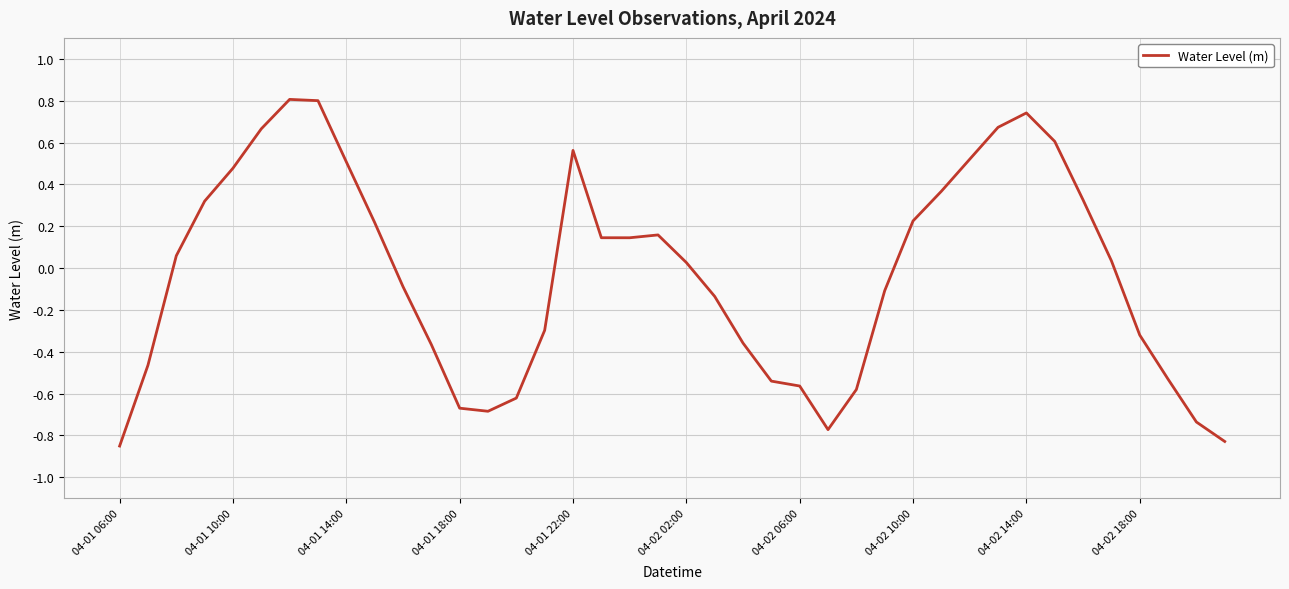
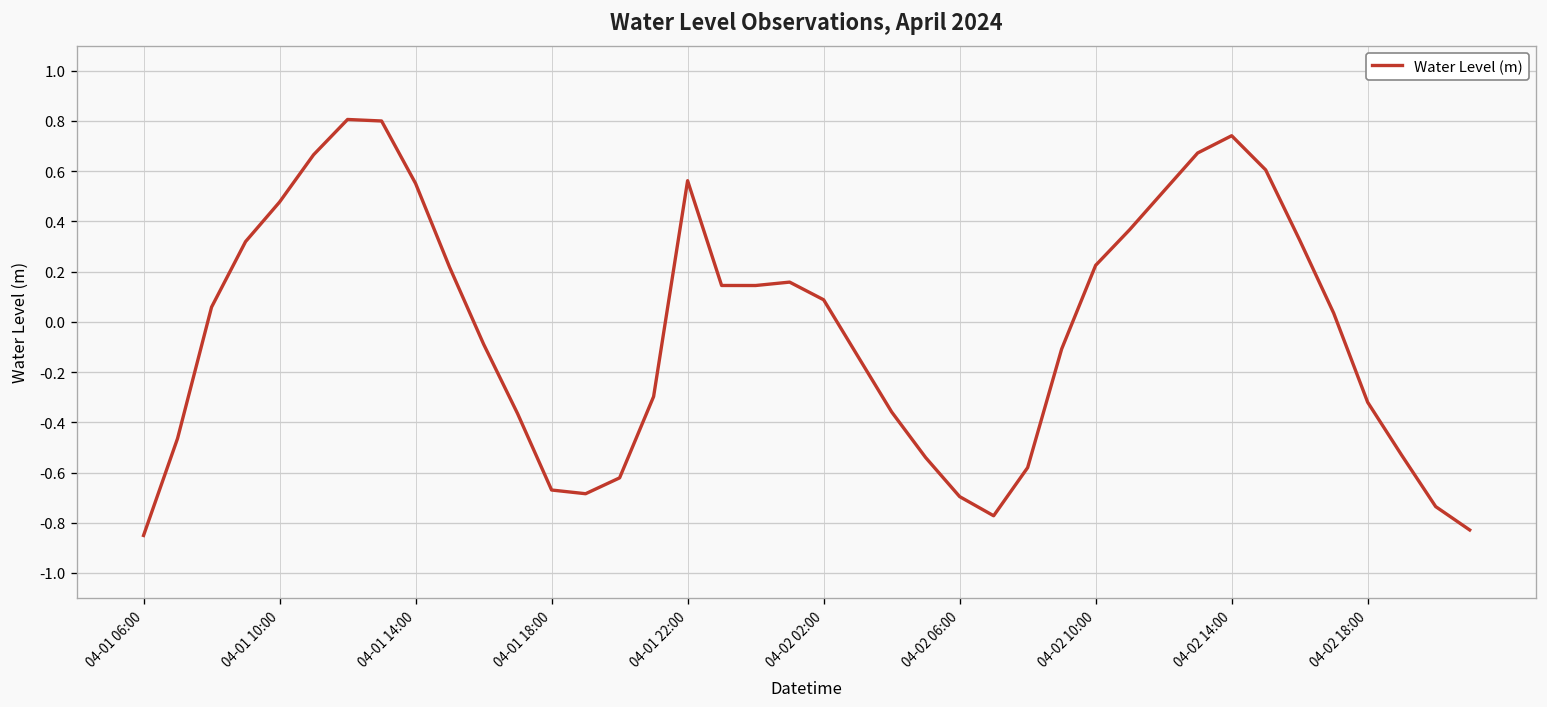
04-01 14:00: 0.51 -> 0.55
04-02 02:00: 0.03 -> 0.09
04-02 06:00: -0.56 -> -0.70
